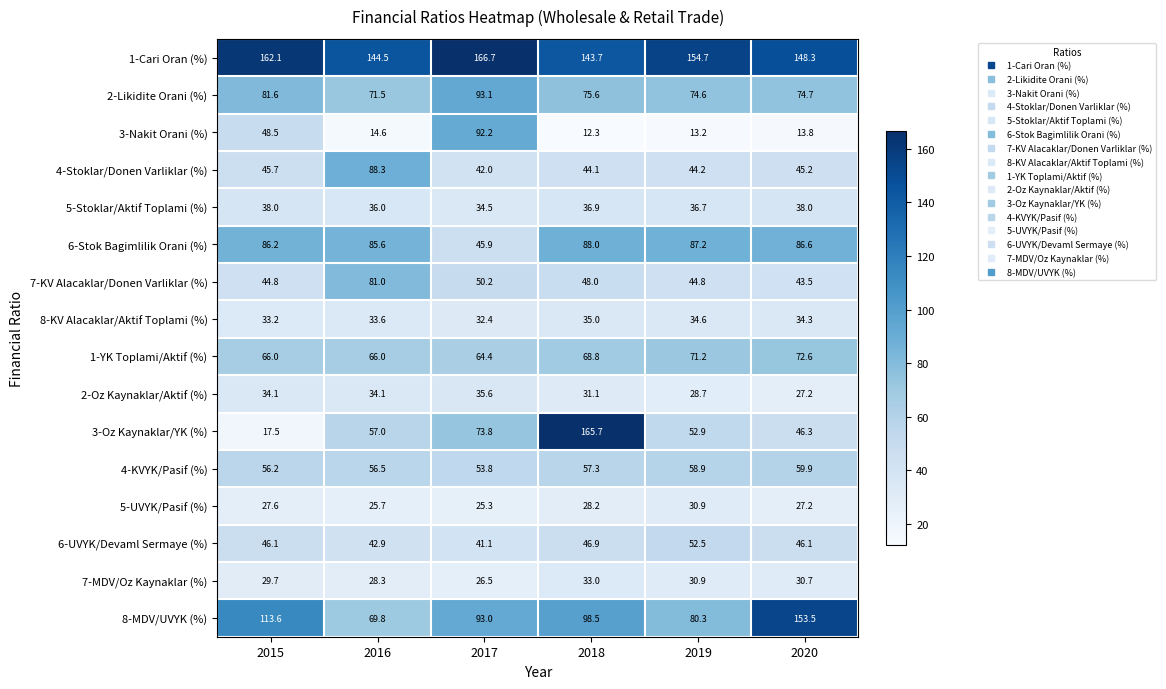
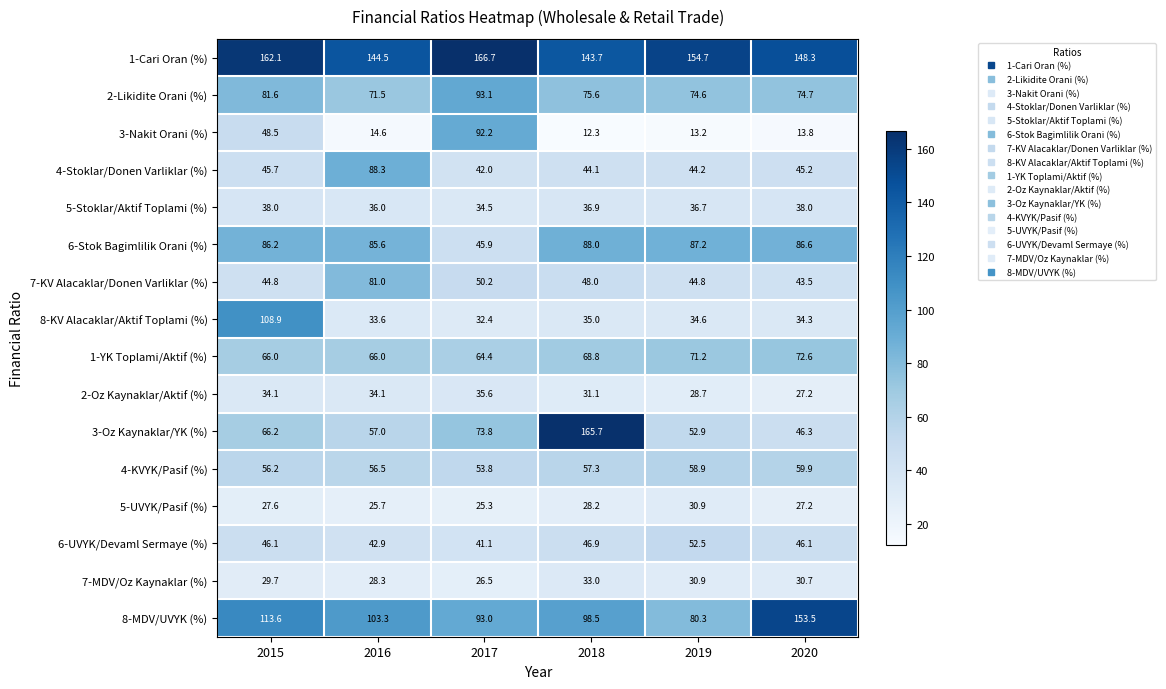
8-KV Alacaklar/Aktif Toplami (%), 2015: 33.2 -> 108.9
3-Oz Kaynaklar/YK (%), 2015: 17.5 -> 66.2
8-MDV/UVYK (%), 2016: 69.8 -> 103.3
